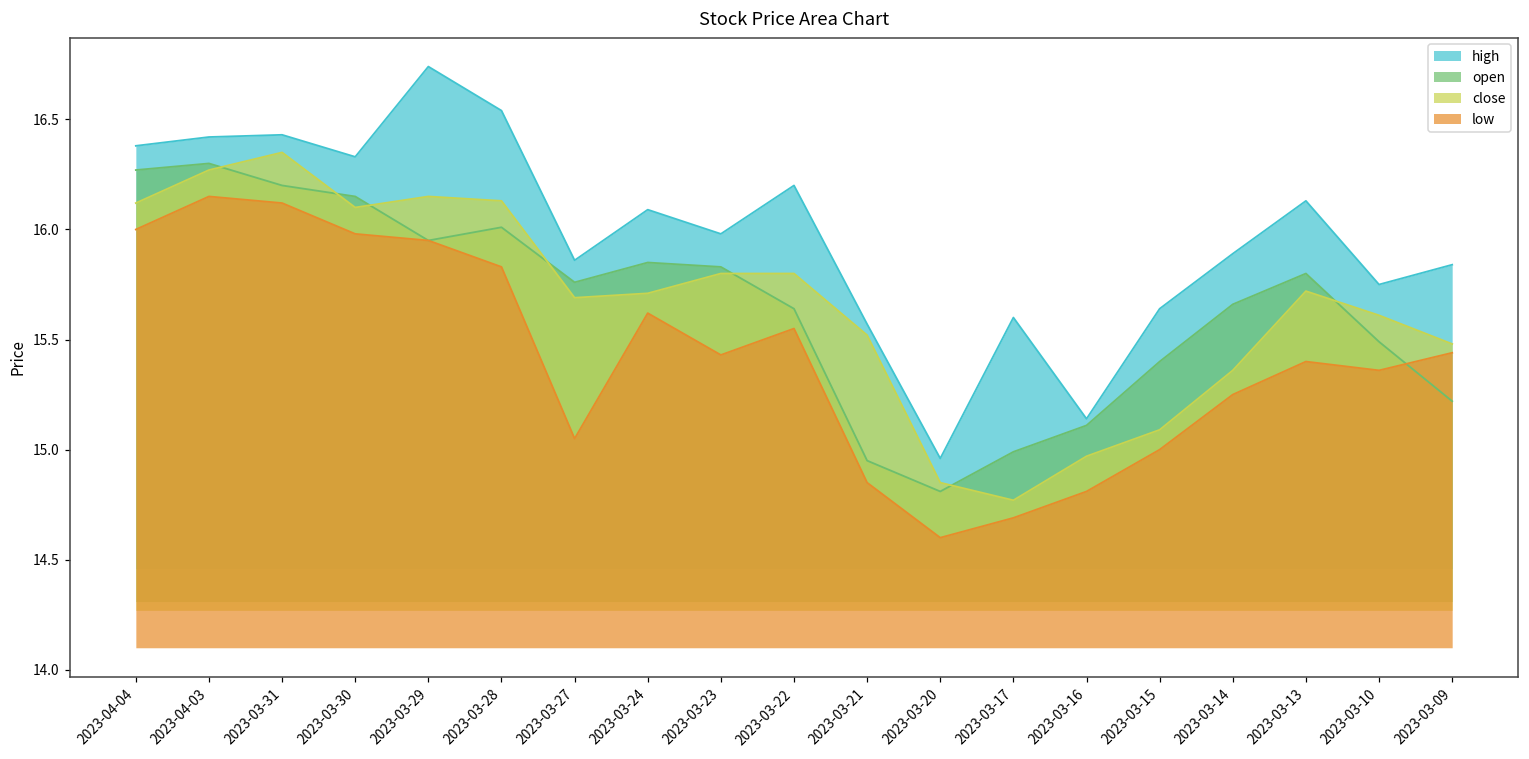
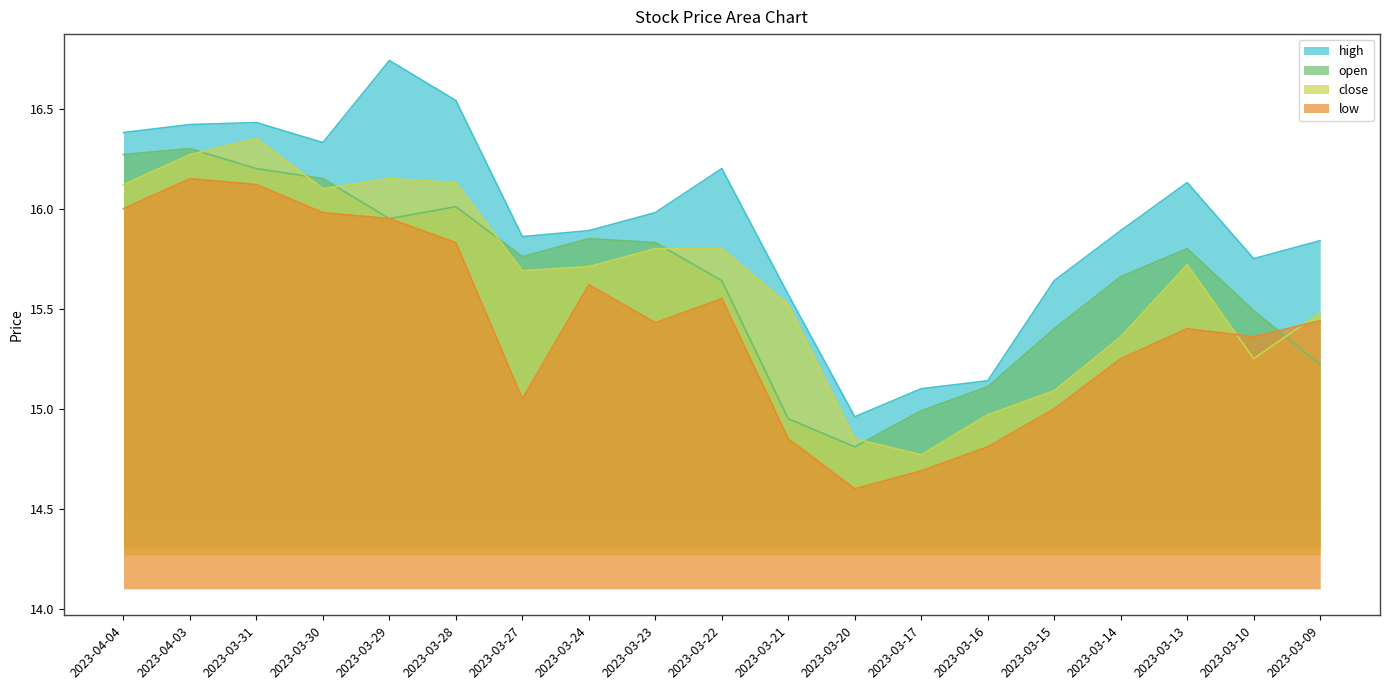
high, 2023-03-24: 16.09 -> 15.89
high, 2023-03-17: 15.6 -> 15.1
close, 2023-03-10: 15.61 -> 15.25
